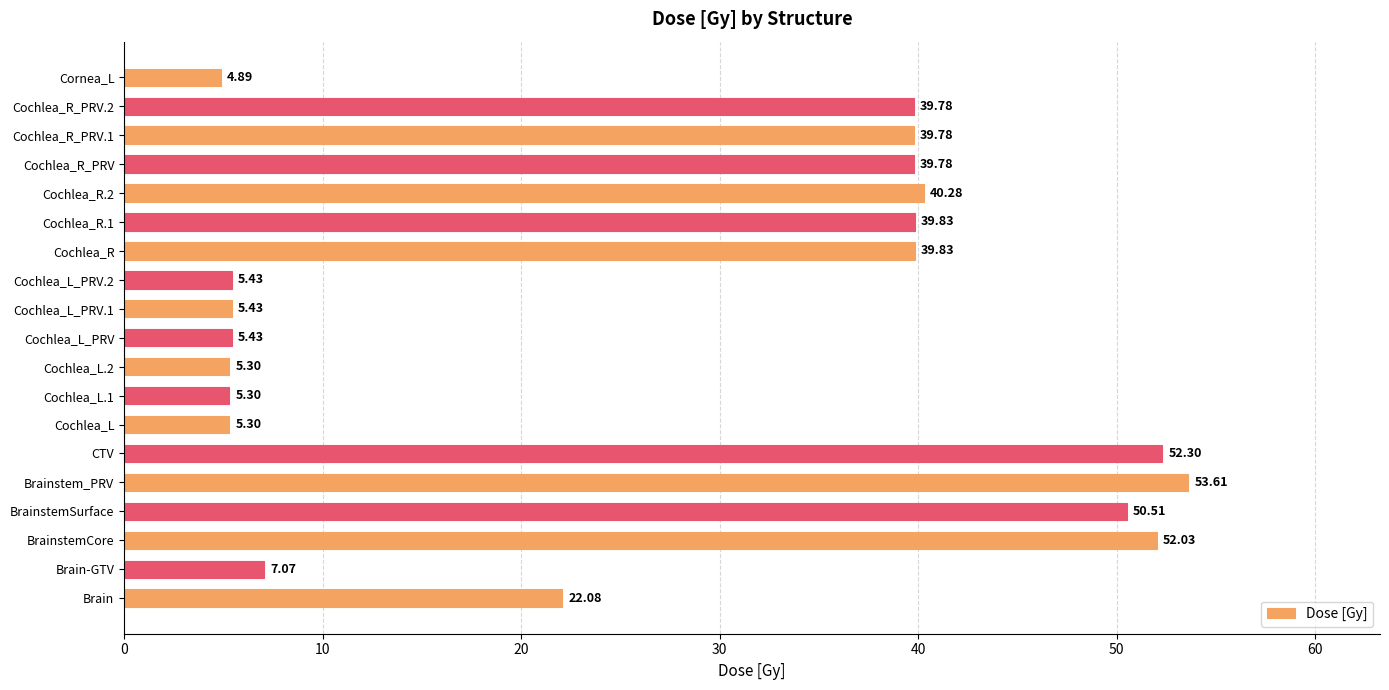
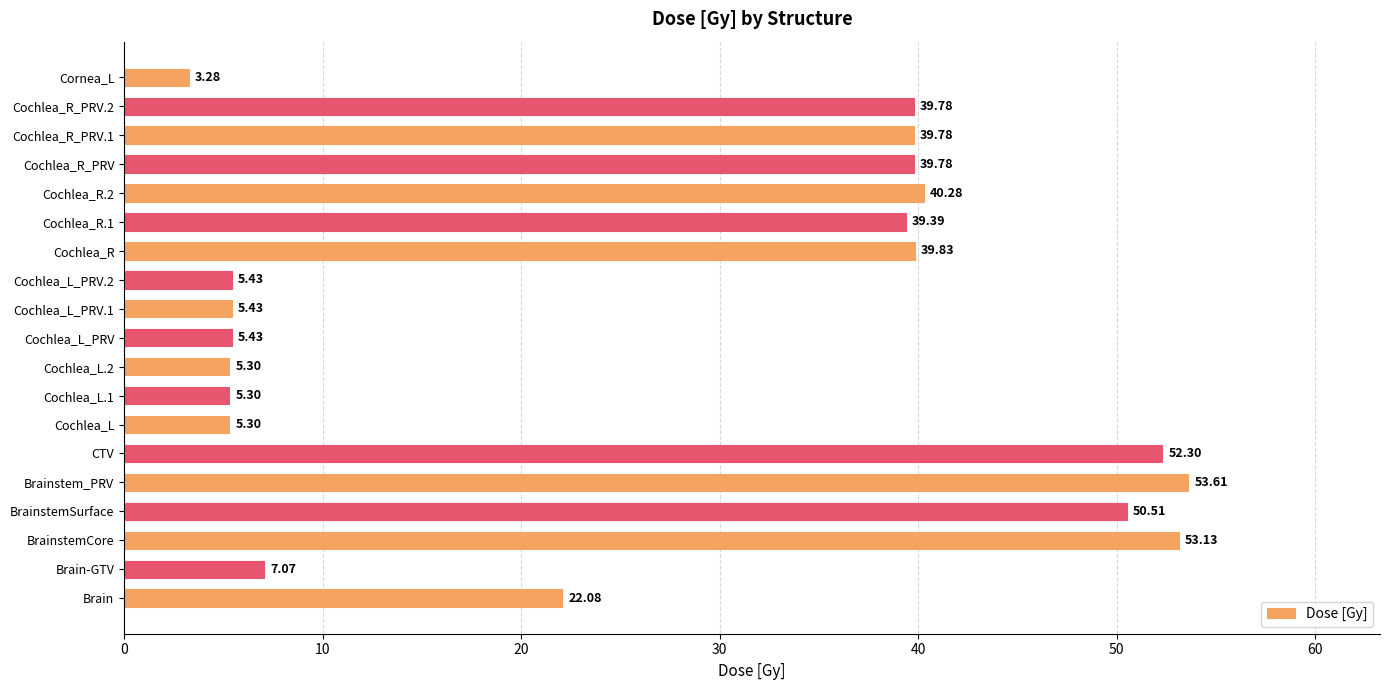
Cornea_L: 4.89 -> 3.28
Cochlea_R.1: 39.83 -> 39.39
BrainstemCore: 52.03 -> 53.13
